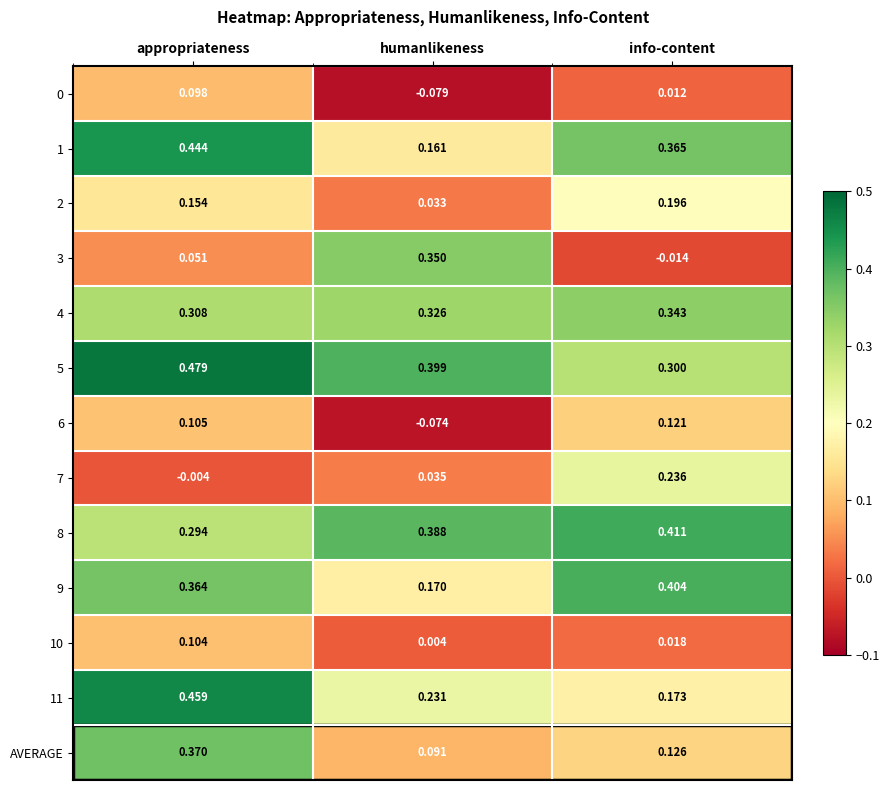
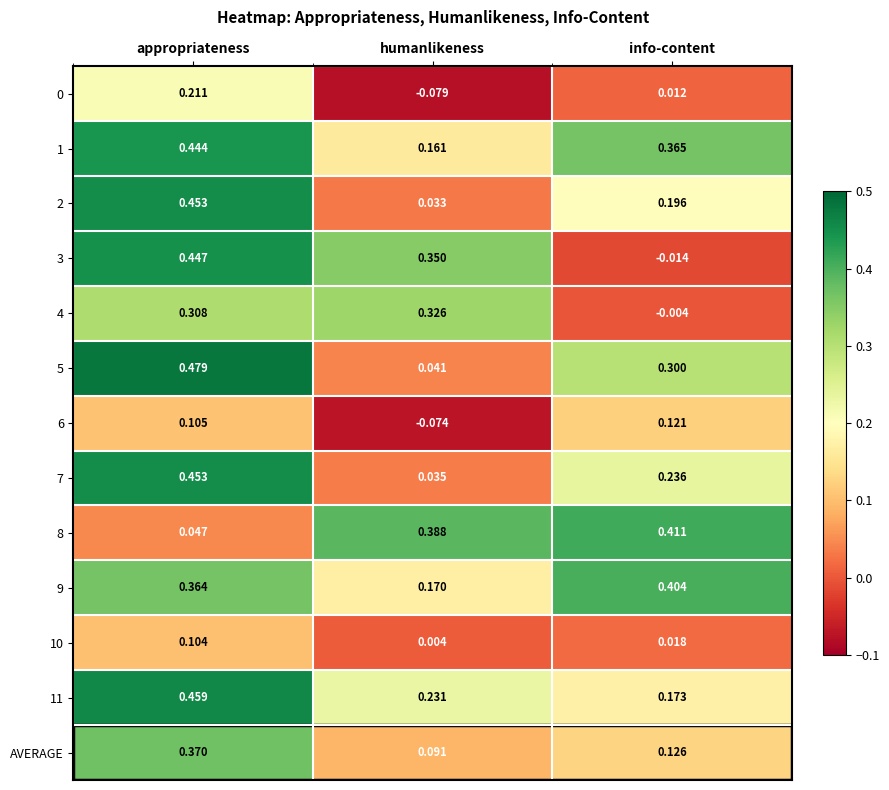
0, appropriateness: 0.098 -> 0.211
2, appropriateness: 0.154 -> 0.453
3, appropriateness: 0.051 -> 0.447
4, info-content: 0.343 -> -0.004
5, humanlikeness: 0.399 -> 0.041
7, appropriateness: -0.004 -> 0.453
8, appropriateness: 0.294 -> 0.047
